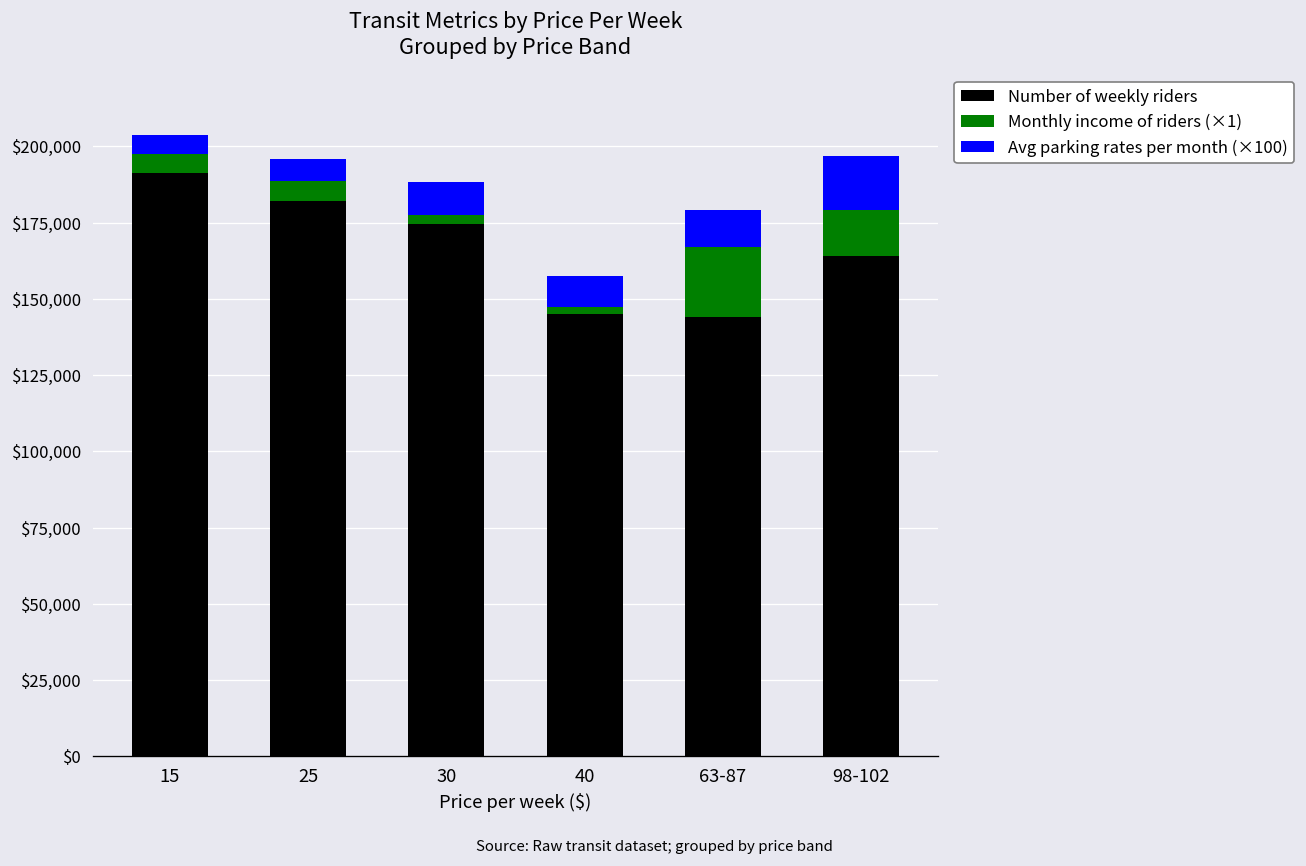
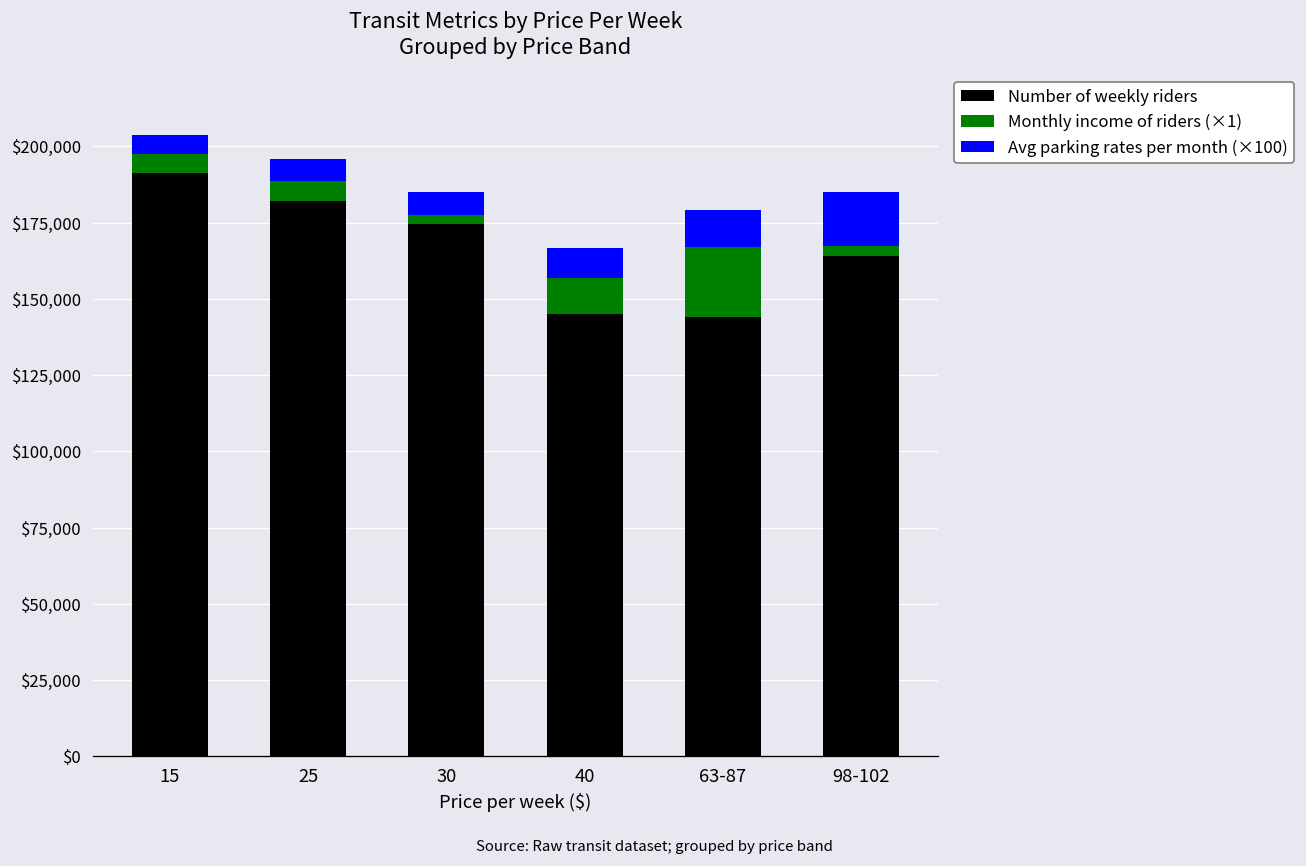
Avg parking rates per month (×100), 30: $11,000 -> $8,000
Monthly income of riders (×1), 40: $2,000 -> $12,000
Monthly income of riders (×1), 98-102: $15,000 -> $3,000
